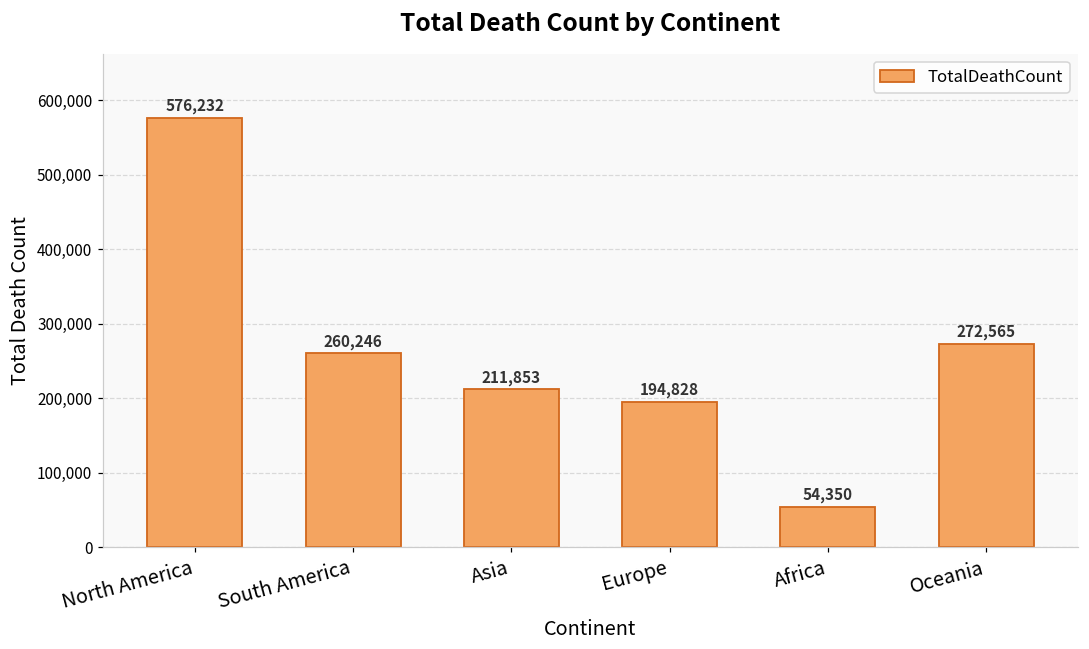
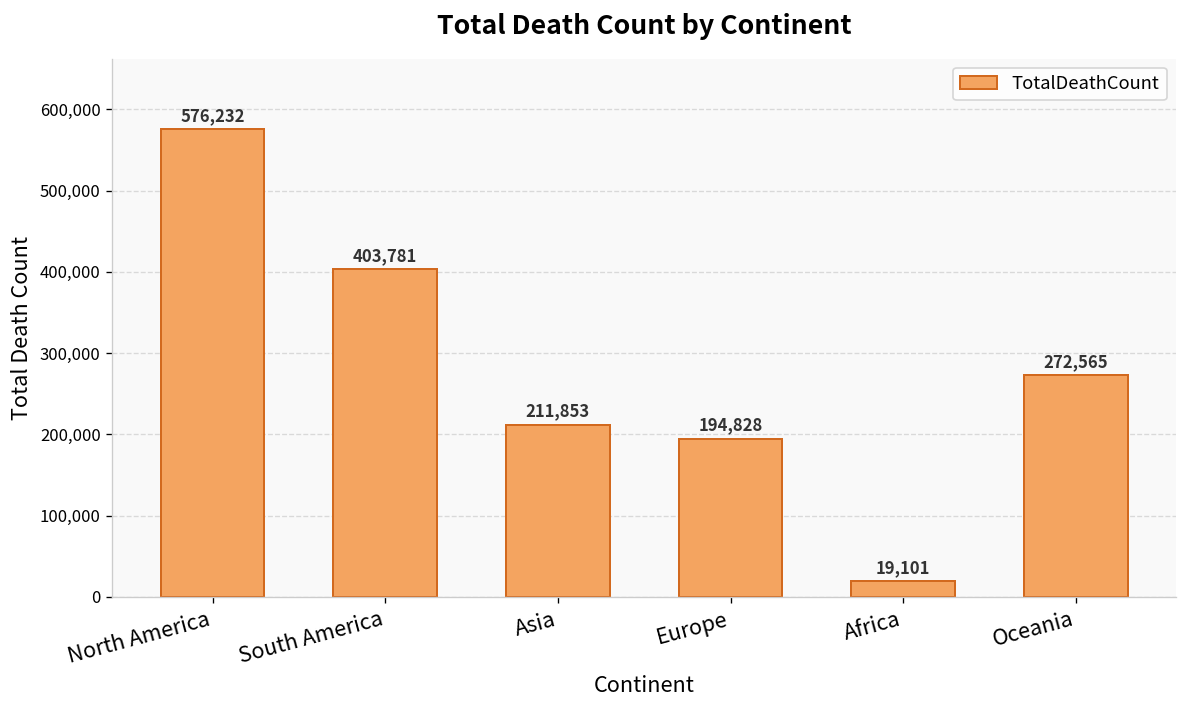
South America: 260,246 -> 403,781
Africa: 54,350 -> 19,101
